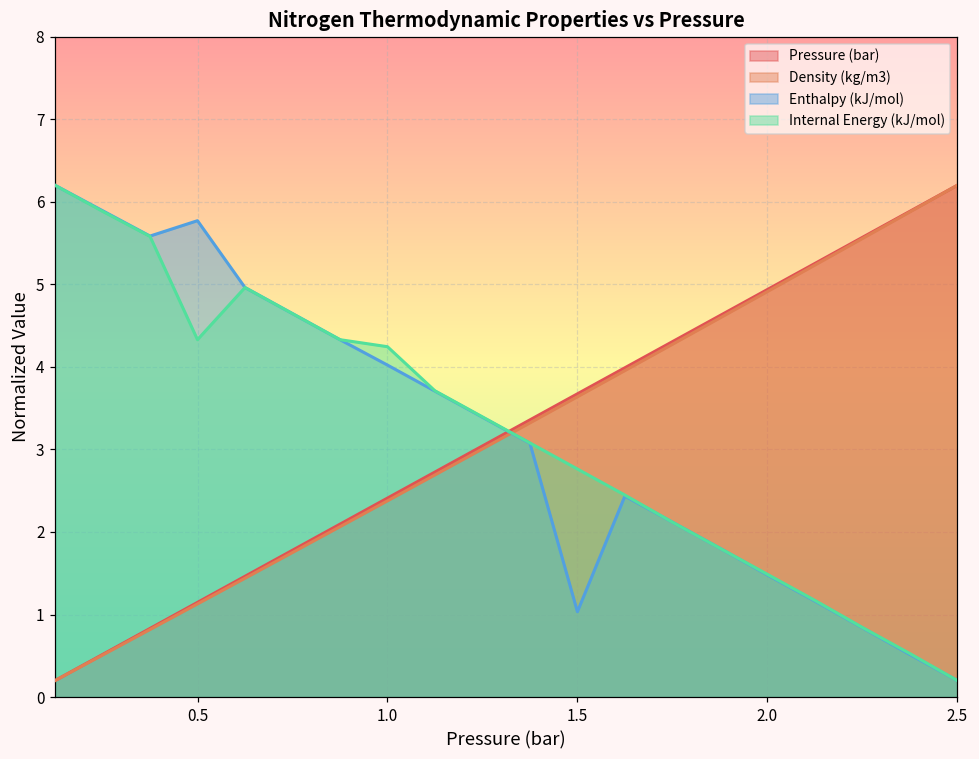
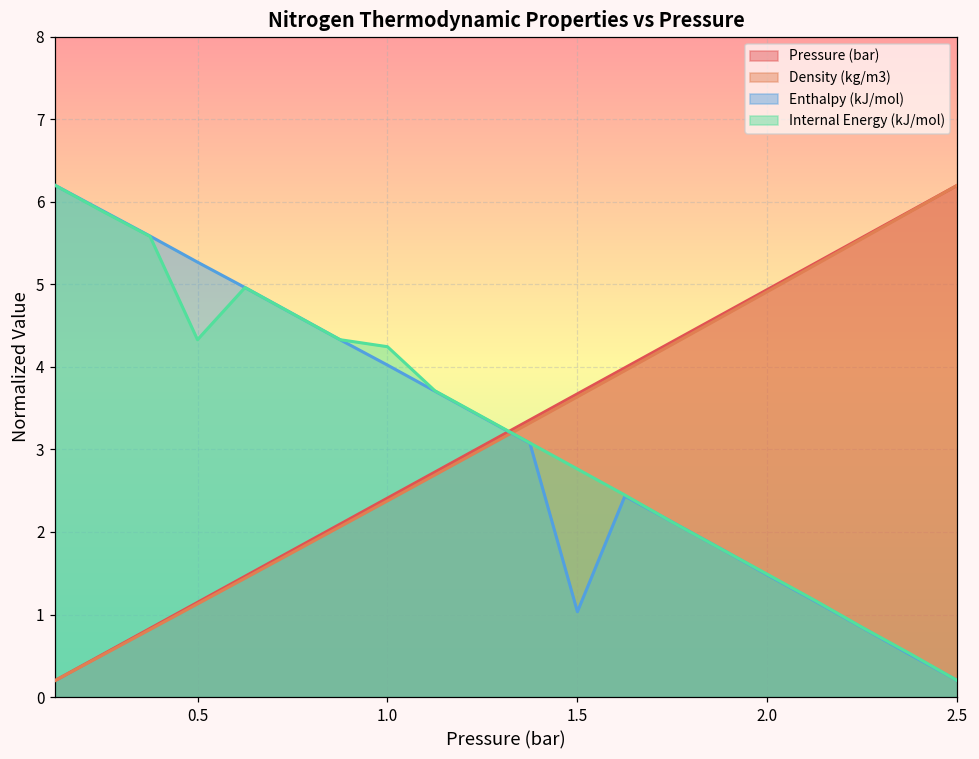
Enthalpy (kJ/mol), 0.5: 5.8 -> 5.3
